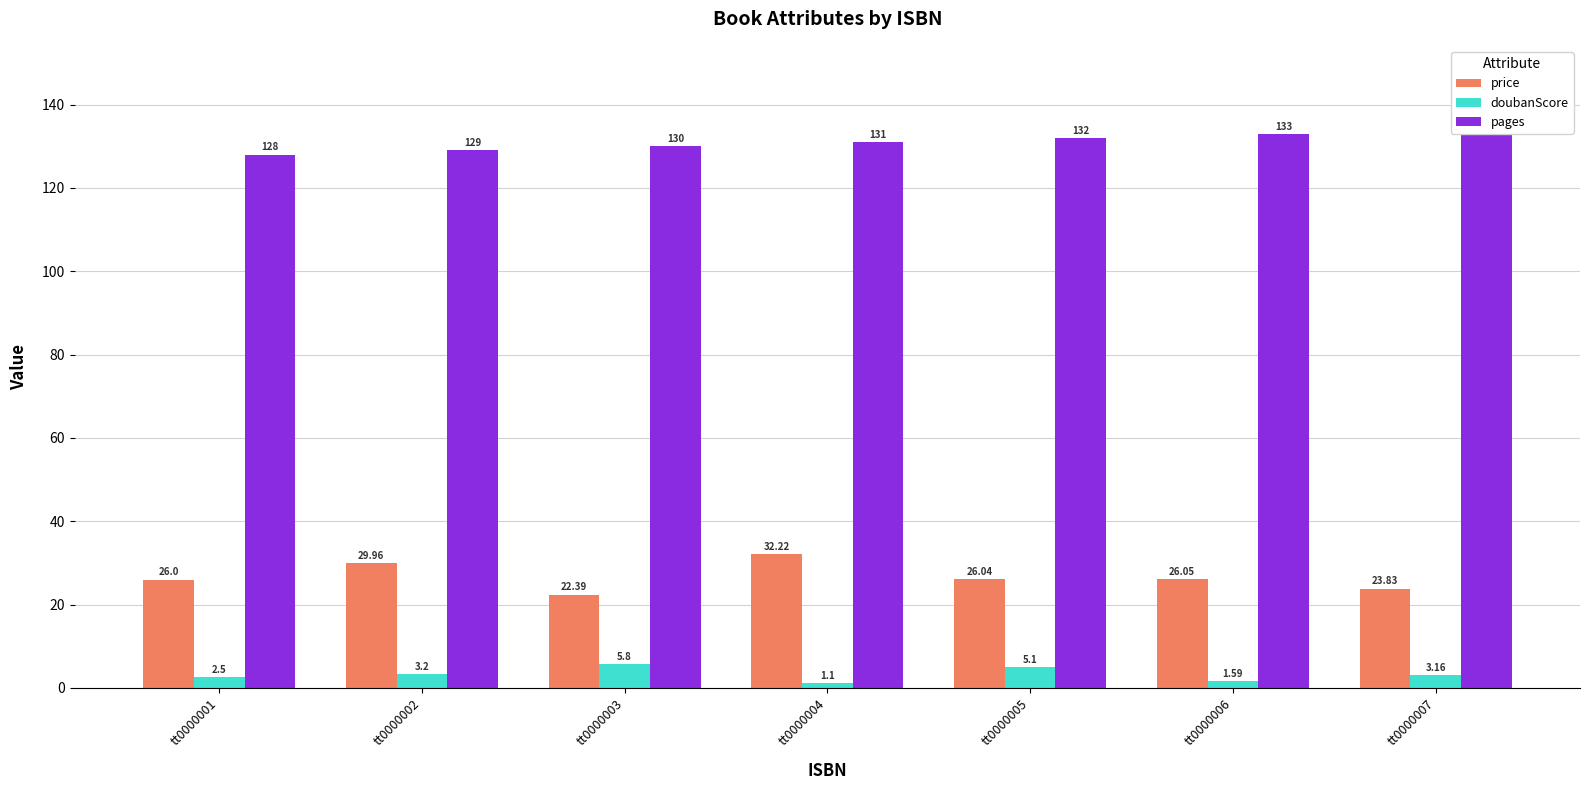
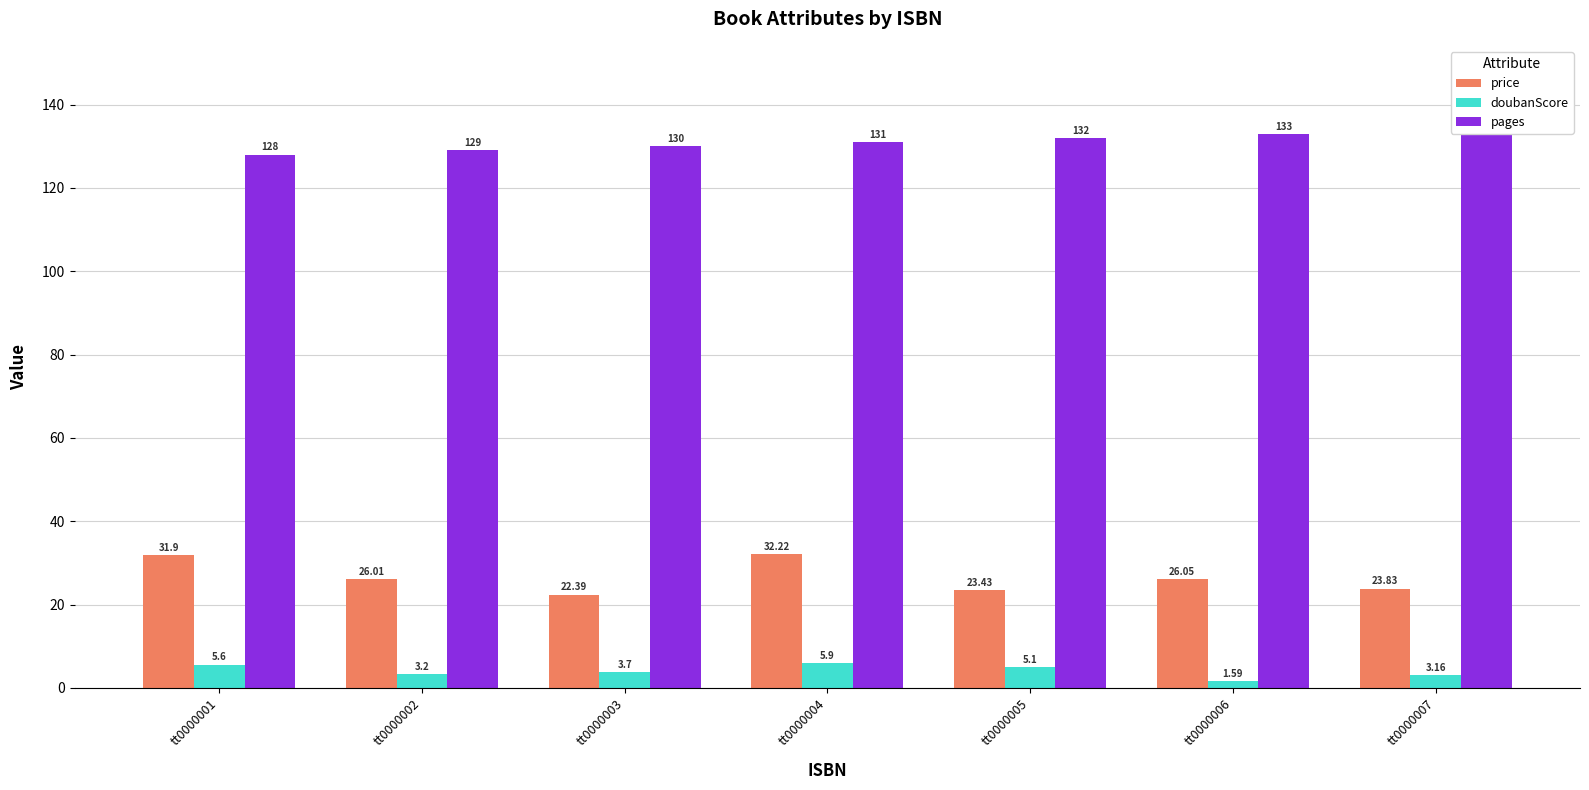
price, tt0000001: 26.0 -> 31.9
doubanScore, tt0000001: 2.5 -> 5.6
price, tt0000002: 29.96 -> 26.01
doubanScore, tt0000003: 5.8 -> 3.7
doubanScore, tt0000004: 1.1 -> 5.9
price, tt0000005: 26.04 -> 23.43
